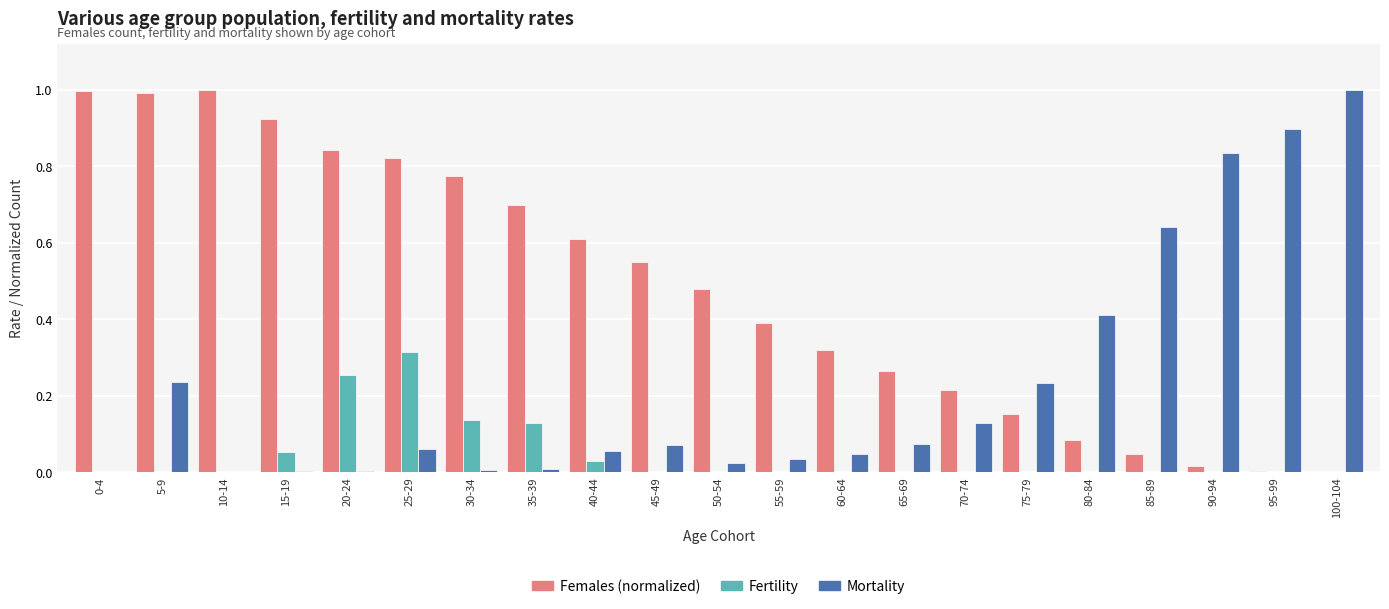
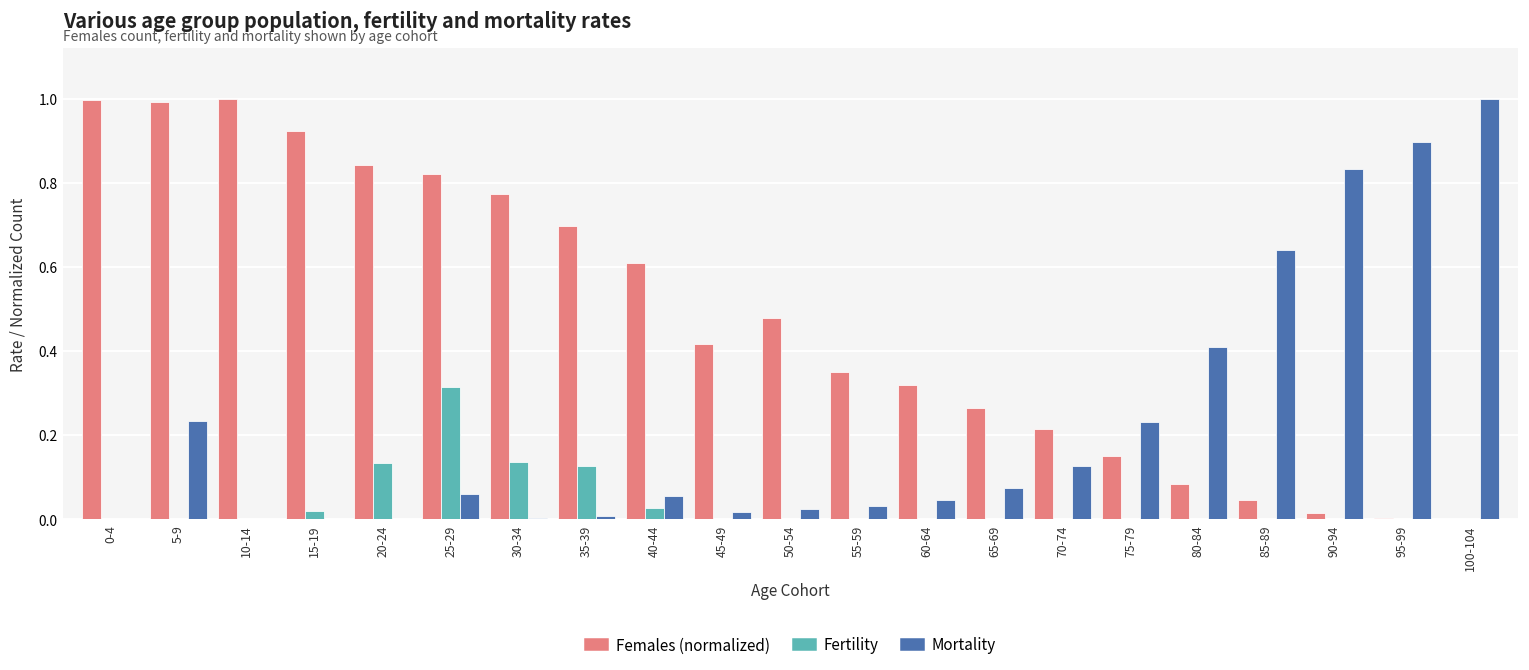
Fertility, 15-19: 0.05 -> 0.02
Fertility, 20-24: 0.25 -> 0.14
Females (normalized), 45-49: 0.55 -> 0.42
Mortality, 45-49: 0.07 -> 0.02
Females (normalized), 55-59: 0.39 -> 0.35
